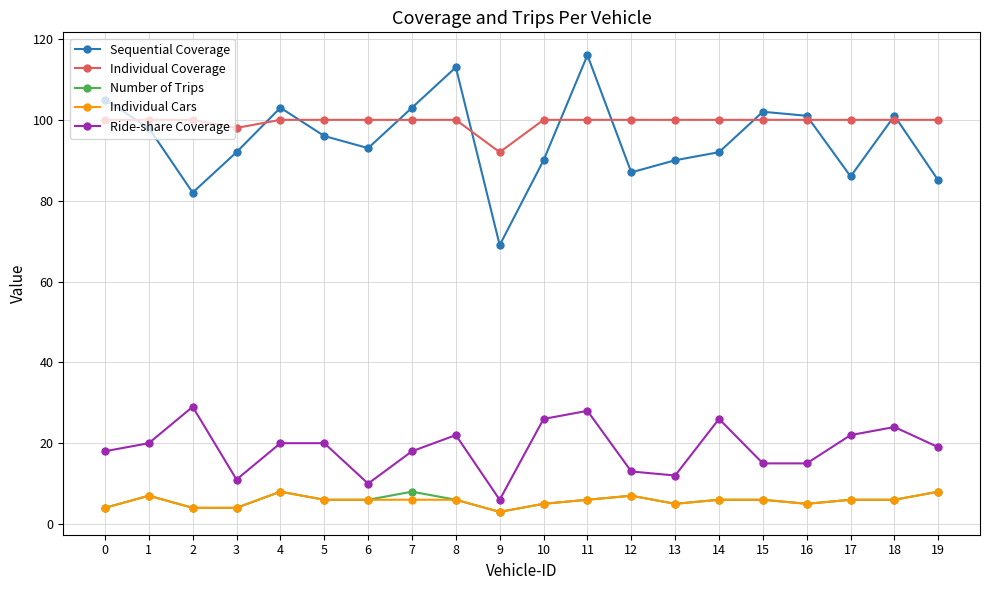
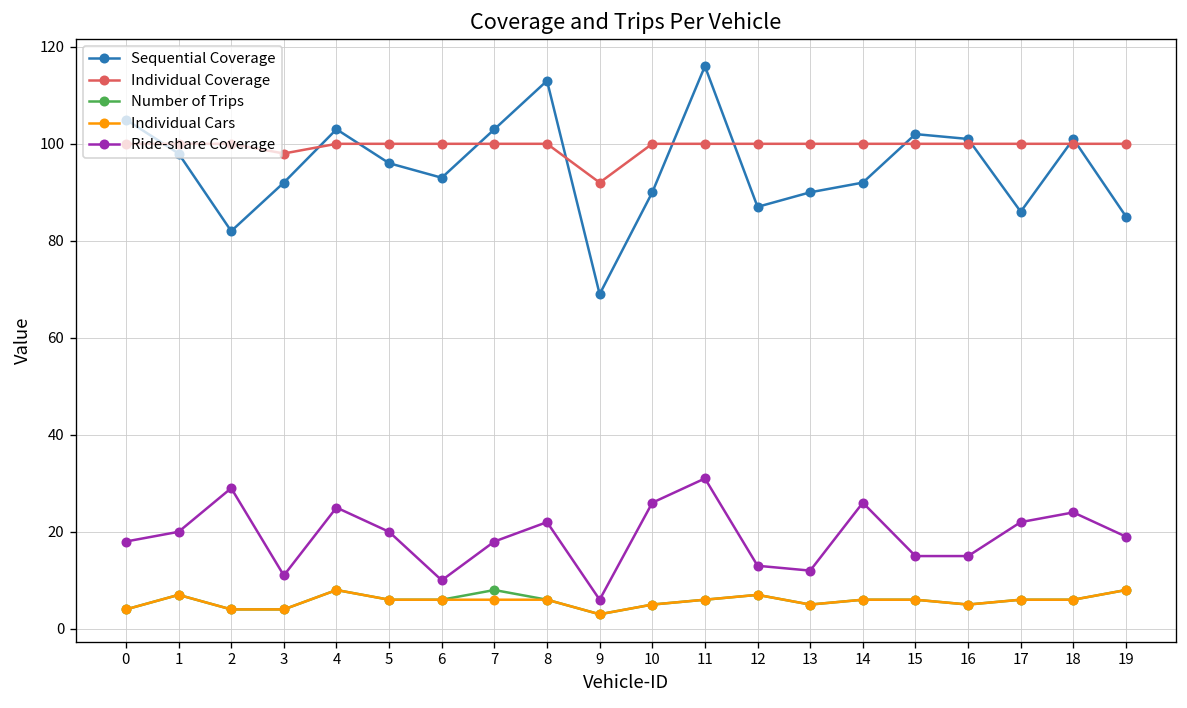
Ride-share Coverage, 4: 20 -> 25
Ride-share Coverage, 11: 28 -> 31
